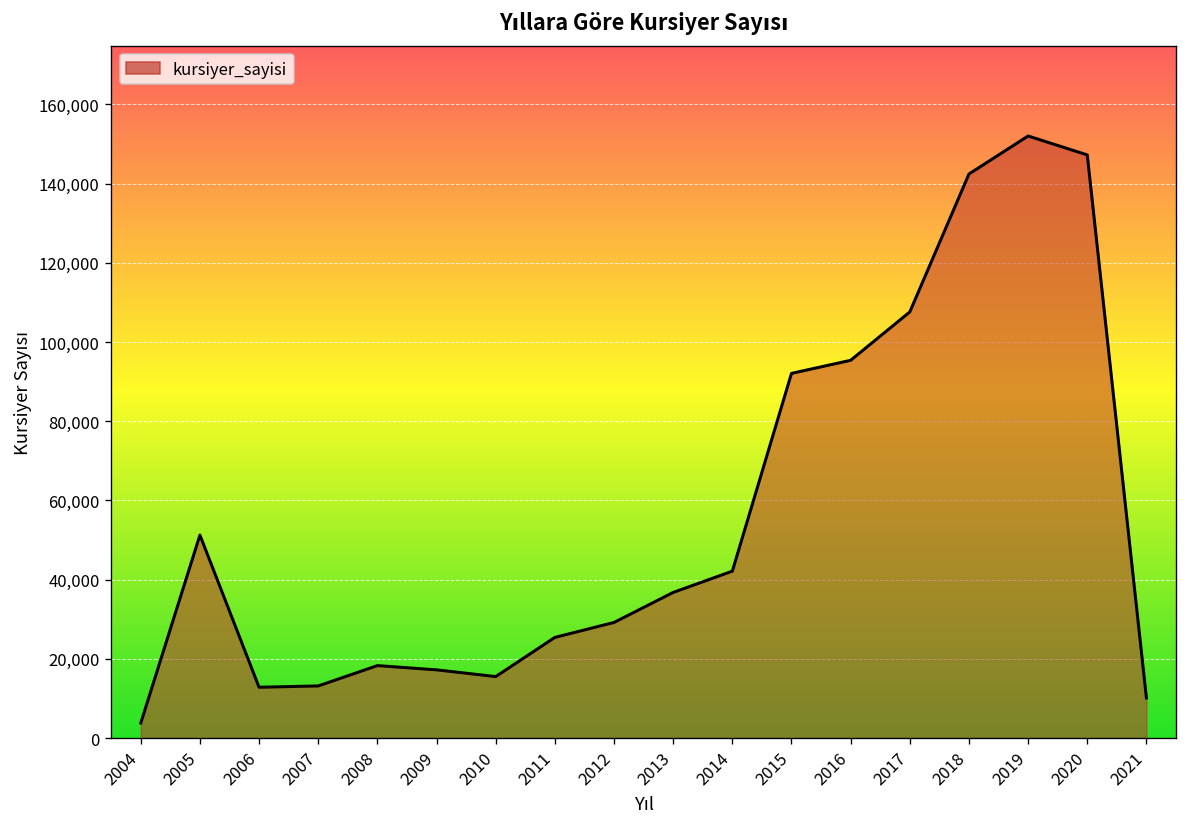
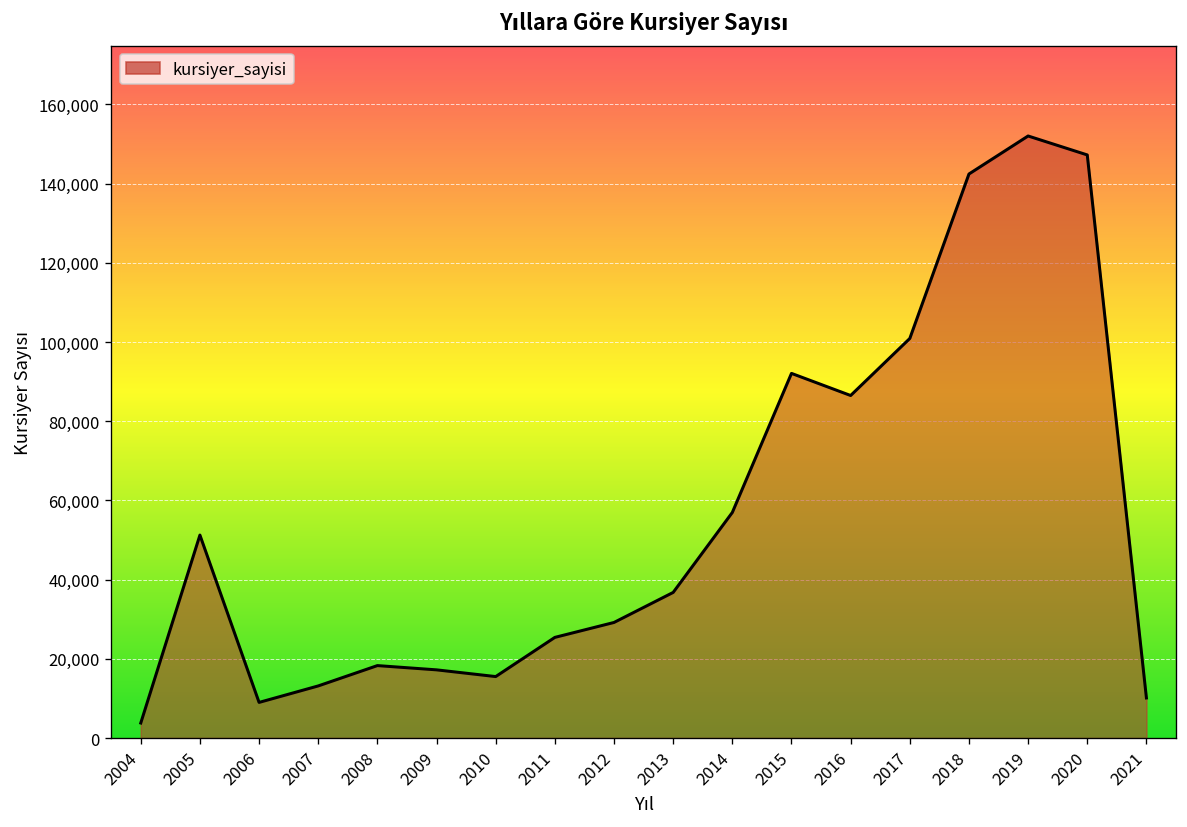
2006: 13,000 -> 9,000
2014: 42,000 -> 57,000
2016: 95,000 -> 86,000
2017: 108,000 -> 101,000
